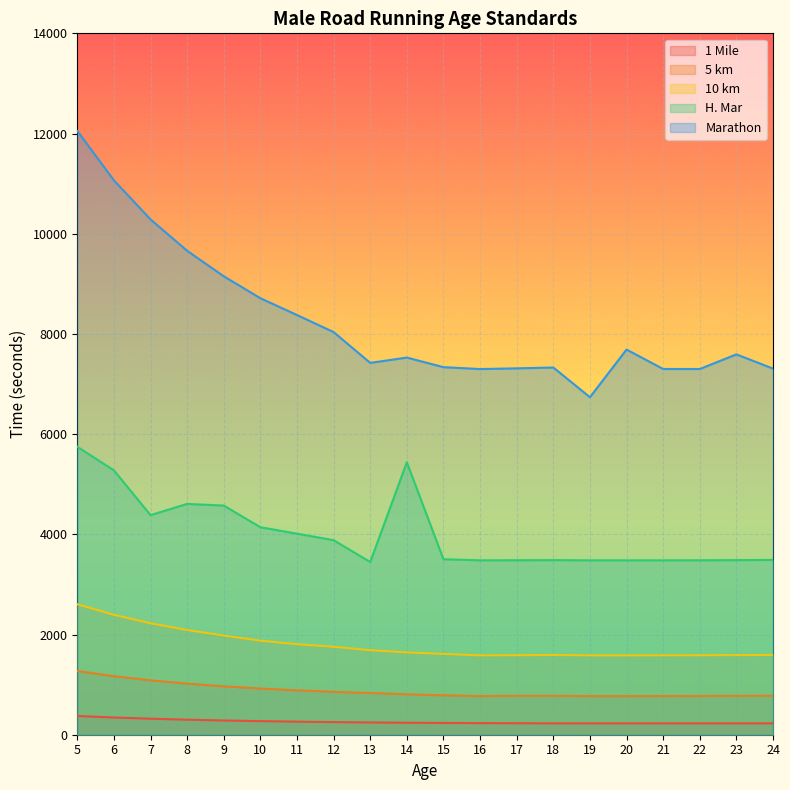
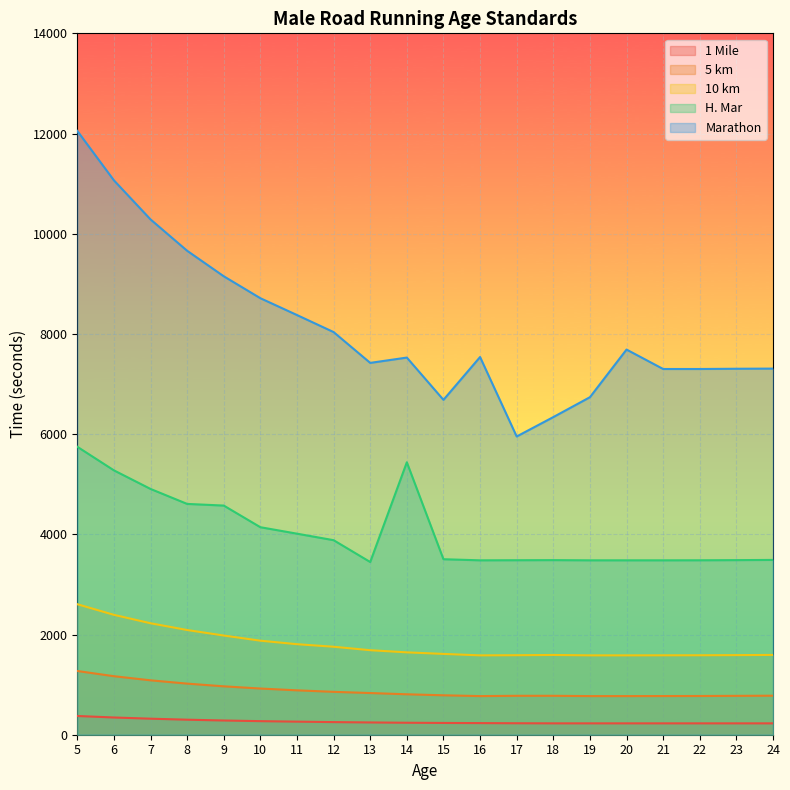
H. Mar, 7: 4400 -> 4900
Marathon, 15: 7300 -> 6700
Marathon, 16: 7300 -> 7500
Marathon, 17: 7300 -> 6000
Marathon, 18: 7300 -> 6300
Marathon, 23: 7600 -> 7300
